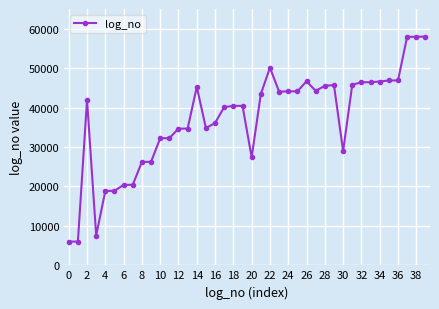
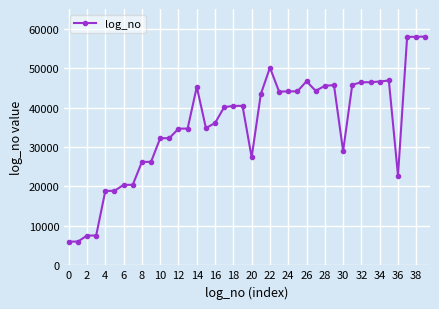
2: 42000 -> 8000
36: 47000 -> 23000
